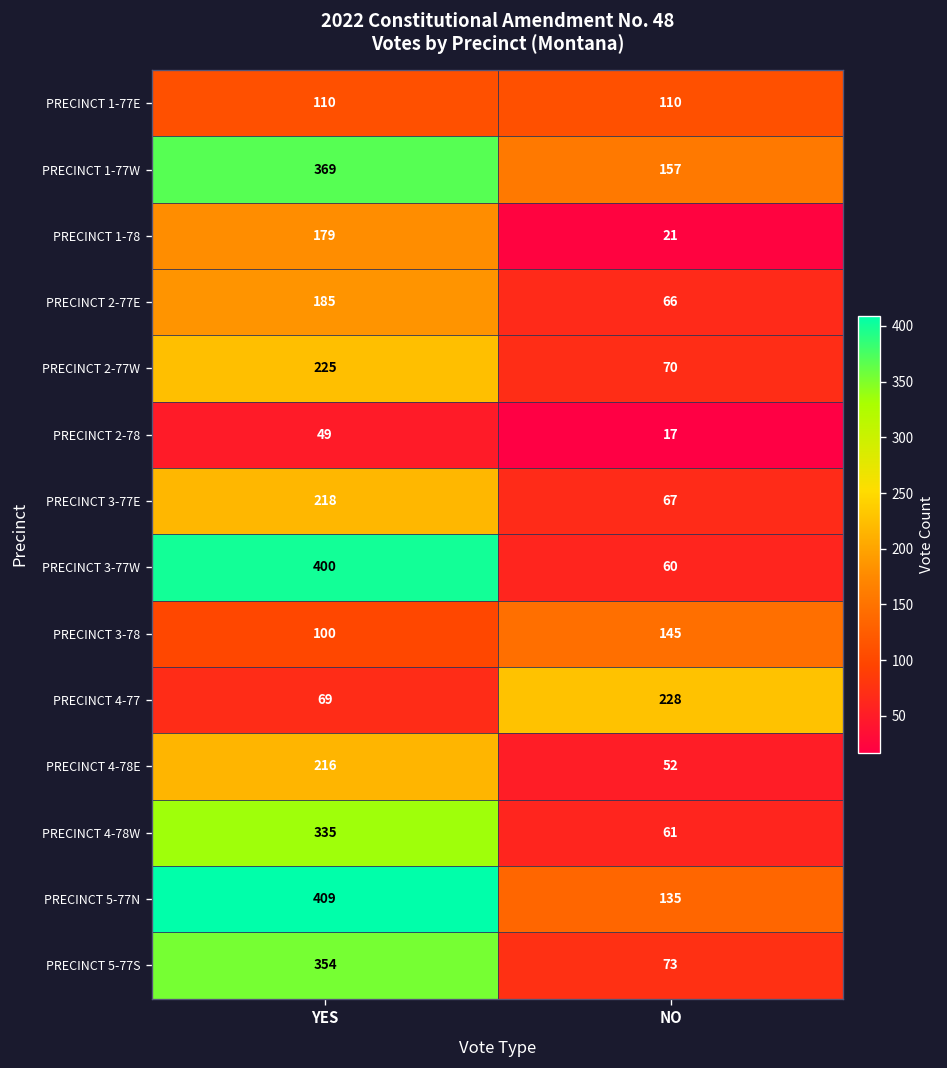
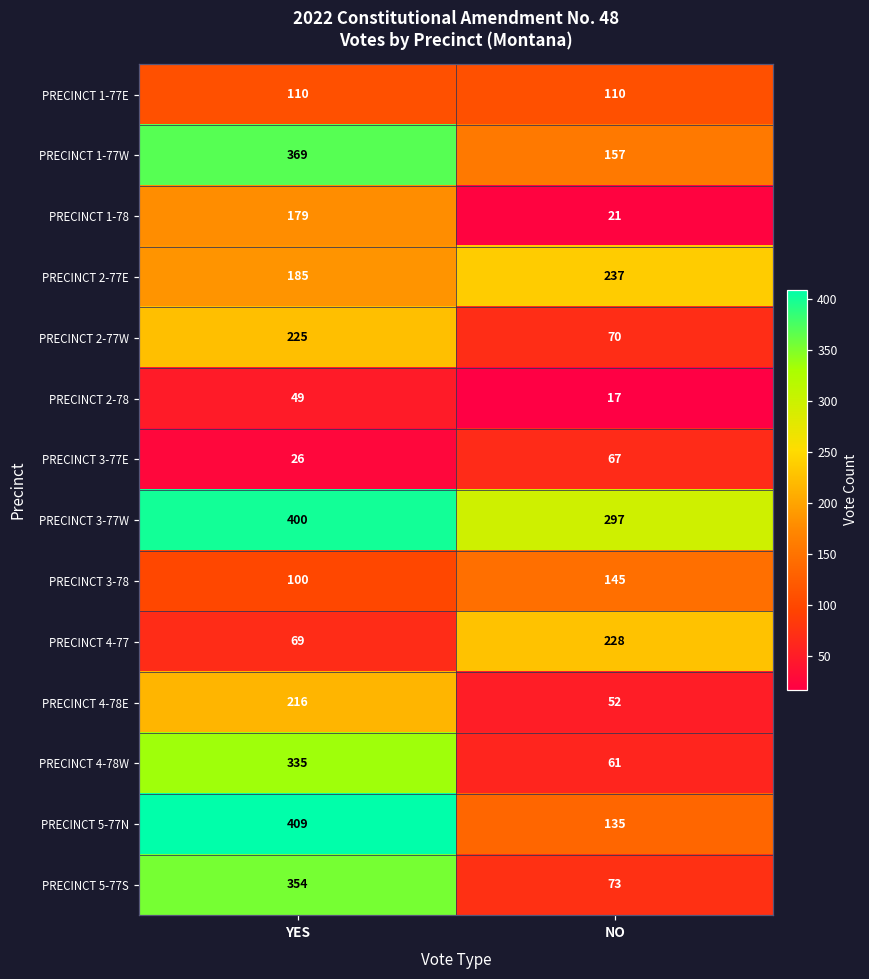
PRECINCT 2-77E, NO: 66 -> 237
PRECINCT 3-77E, YES: 218 -> 26
PRECINCT 3-77W, NO: 60 -> 297
